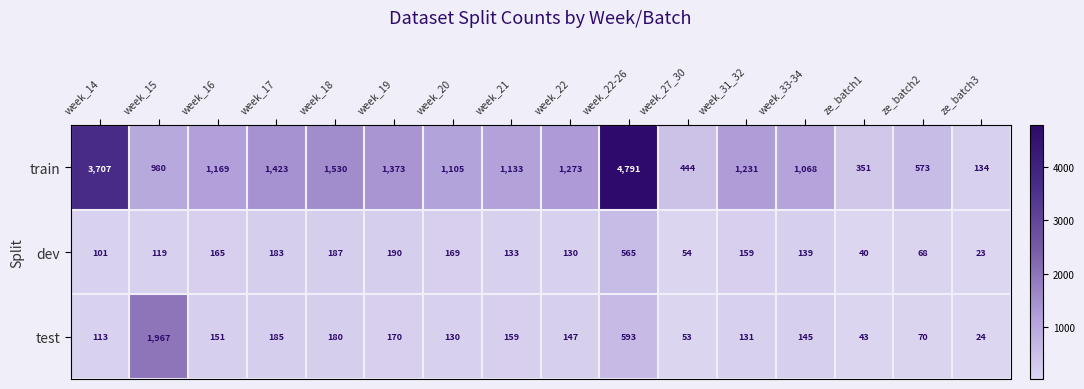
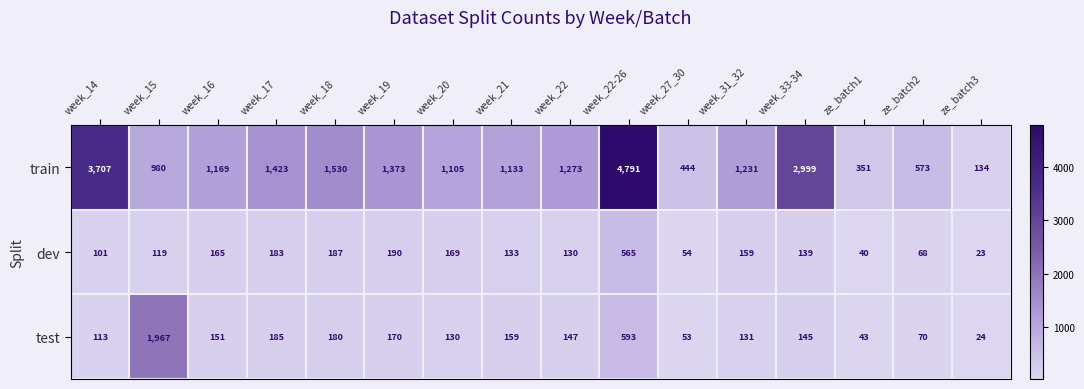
train, week_33-34: 1,068 -> 2,999
